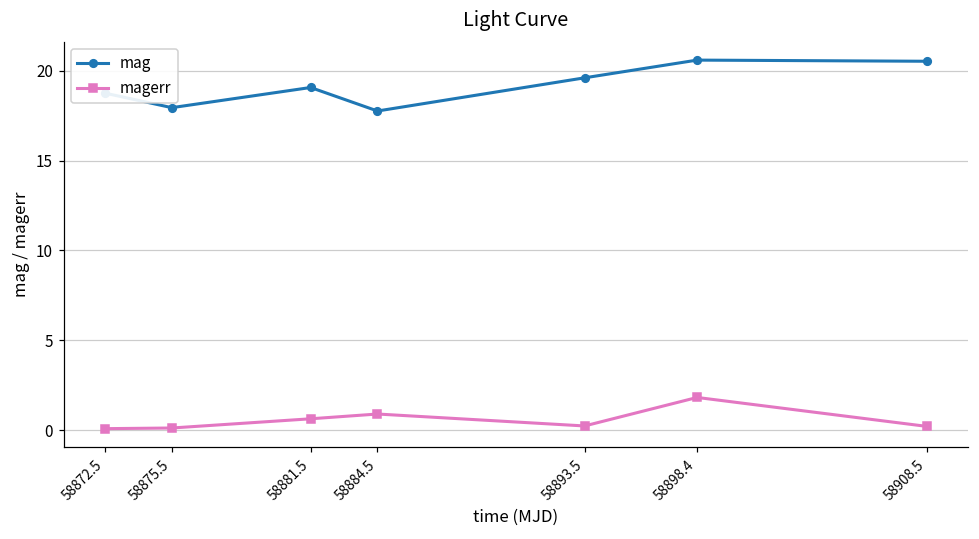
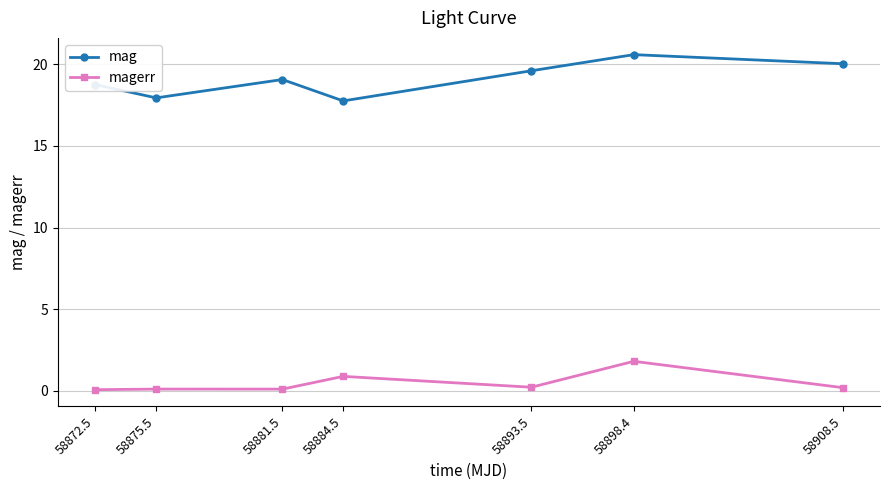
magerr, 58881.5: 0.6 -> 0.1
mag, 58908.5: 20.5 -> 20.0
